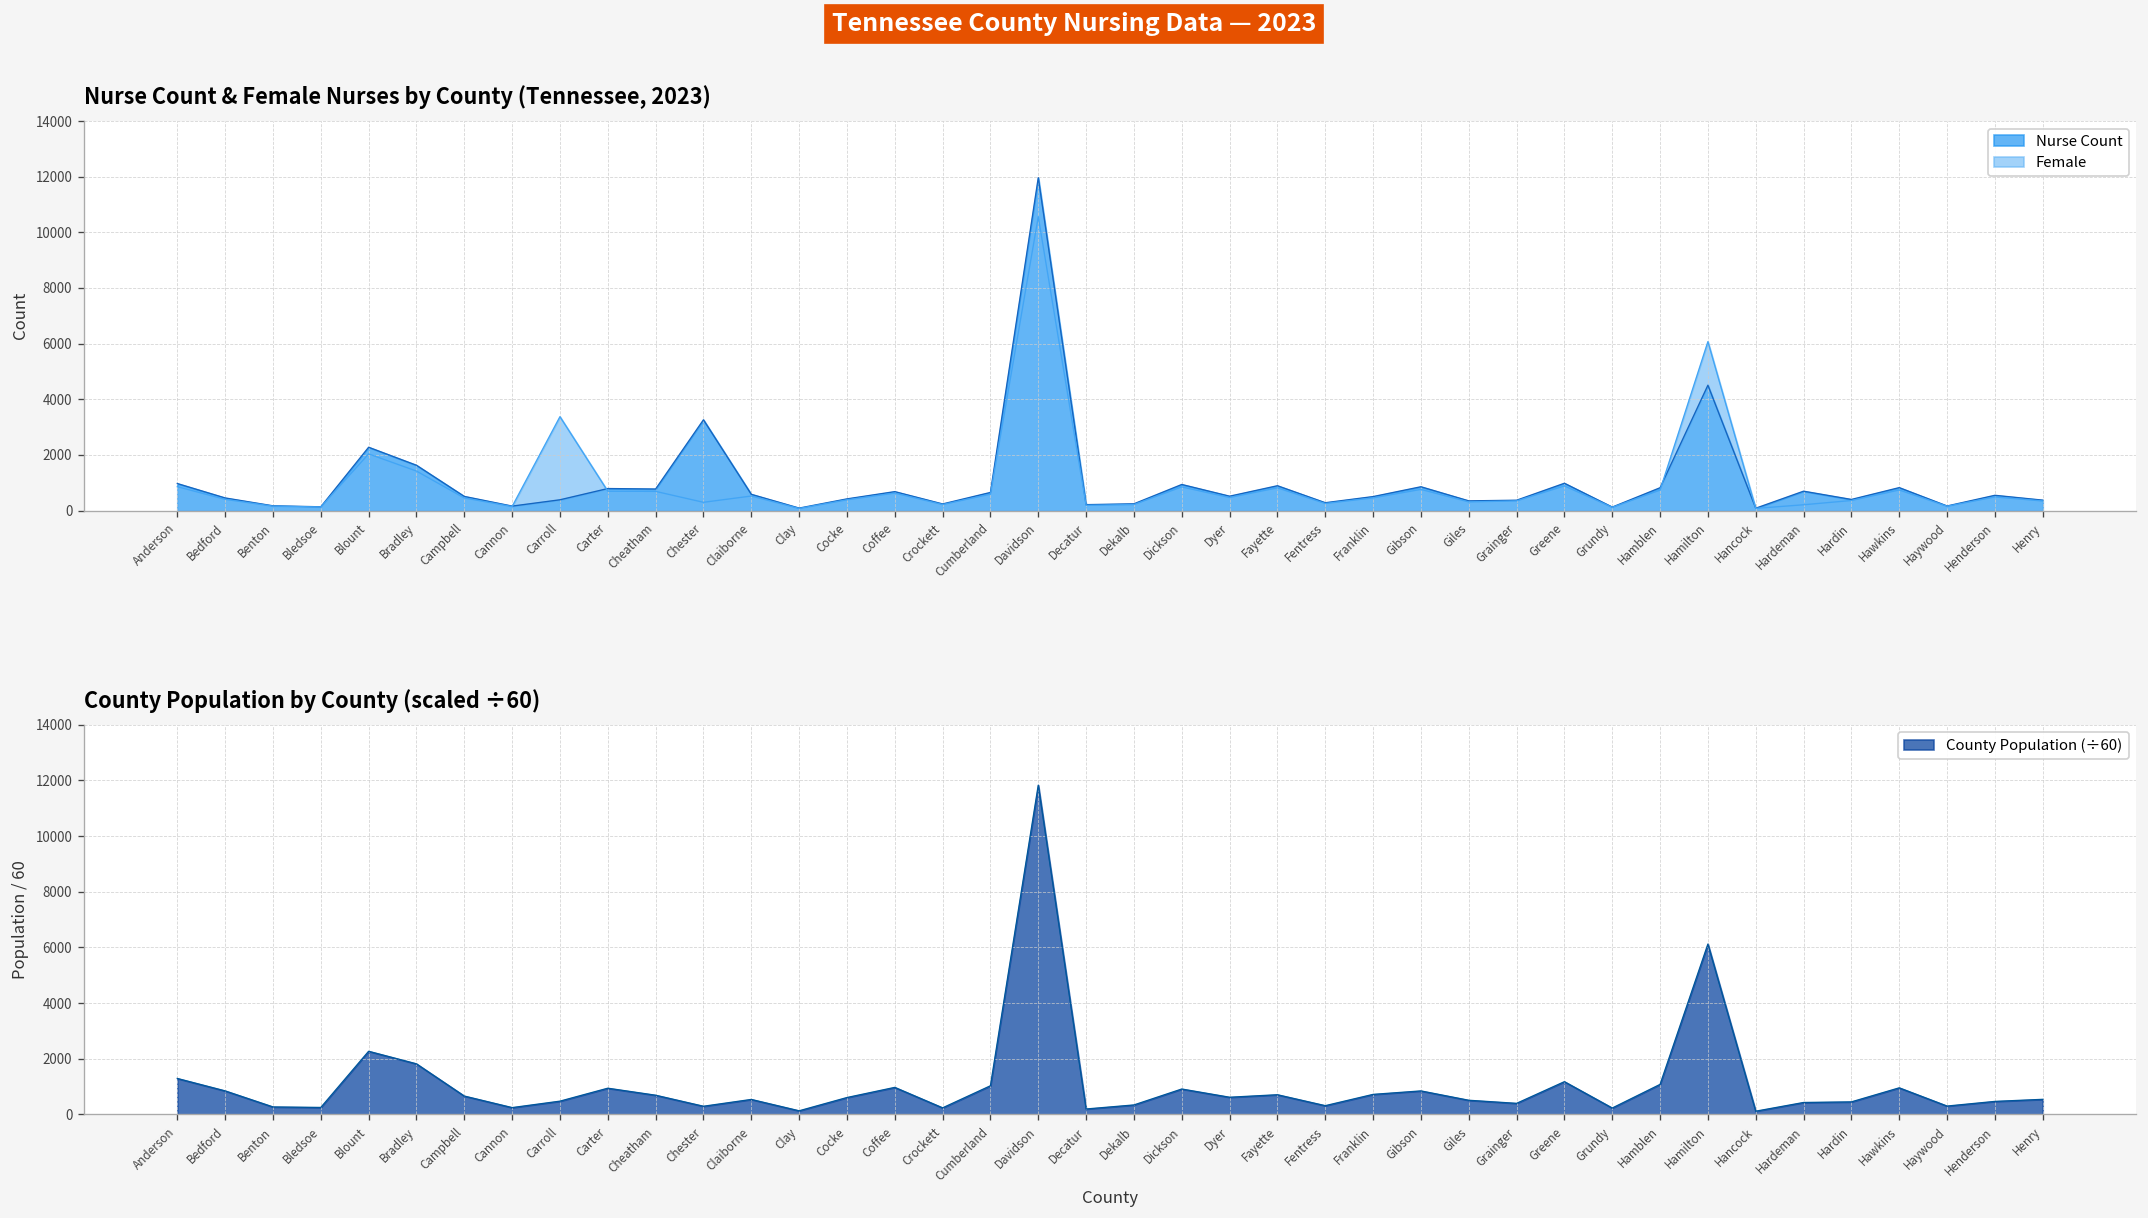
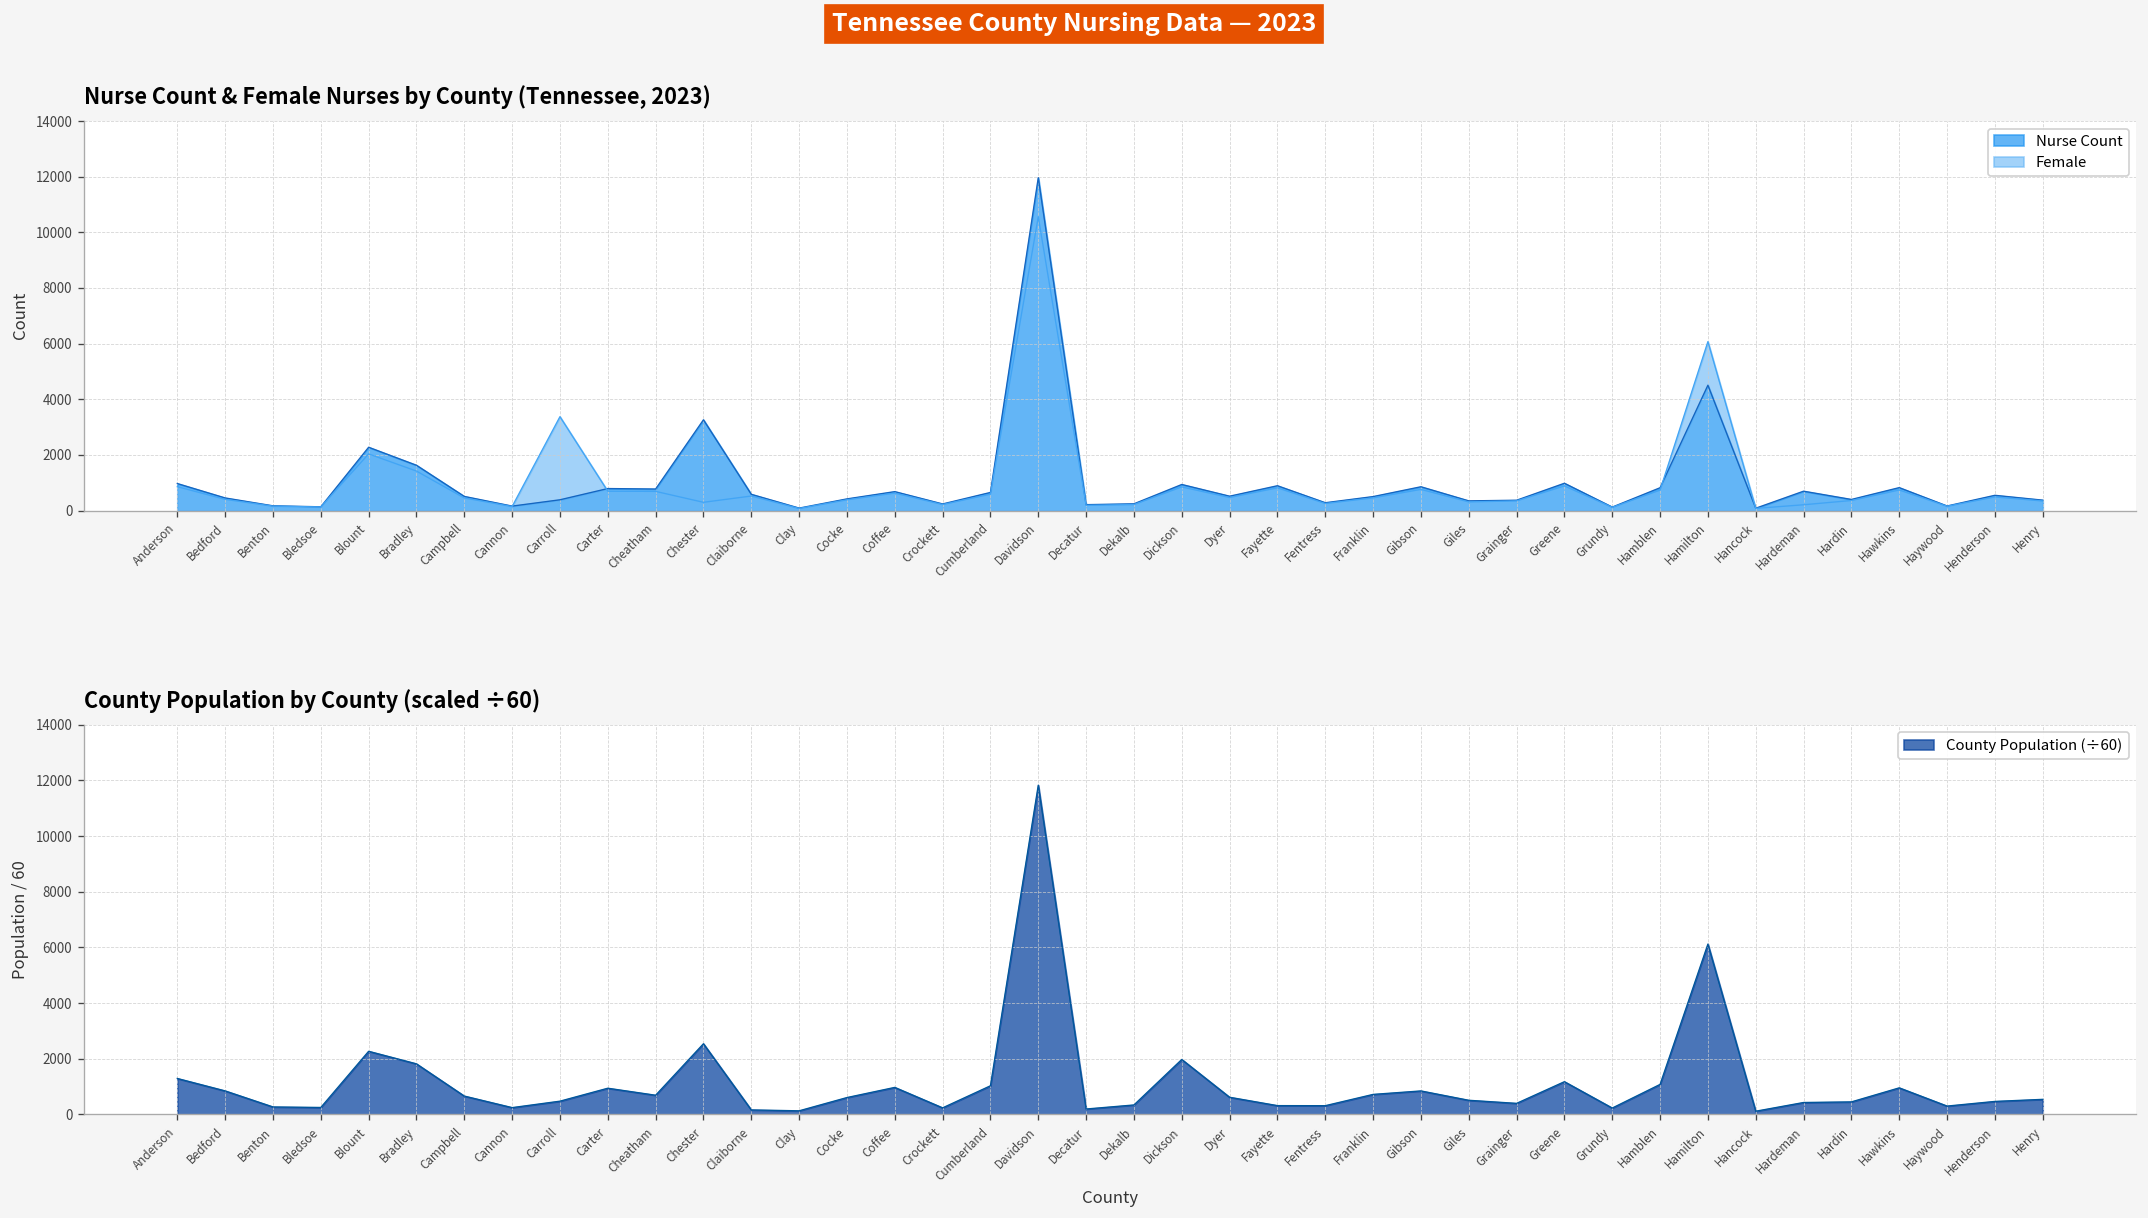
County Population by County (scaled ÷60), Chester: 300 -> 2500
County Population by County (scaled ÷60), Claiborne: 500 -> 200
County Population by County (scaled ÷60), Dickson: 900 -> 2000
County Population by County (scaled ÷60), Fayette: 700 -> 300
